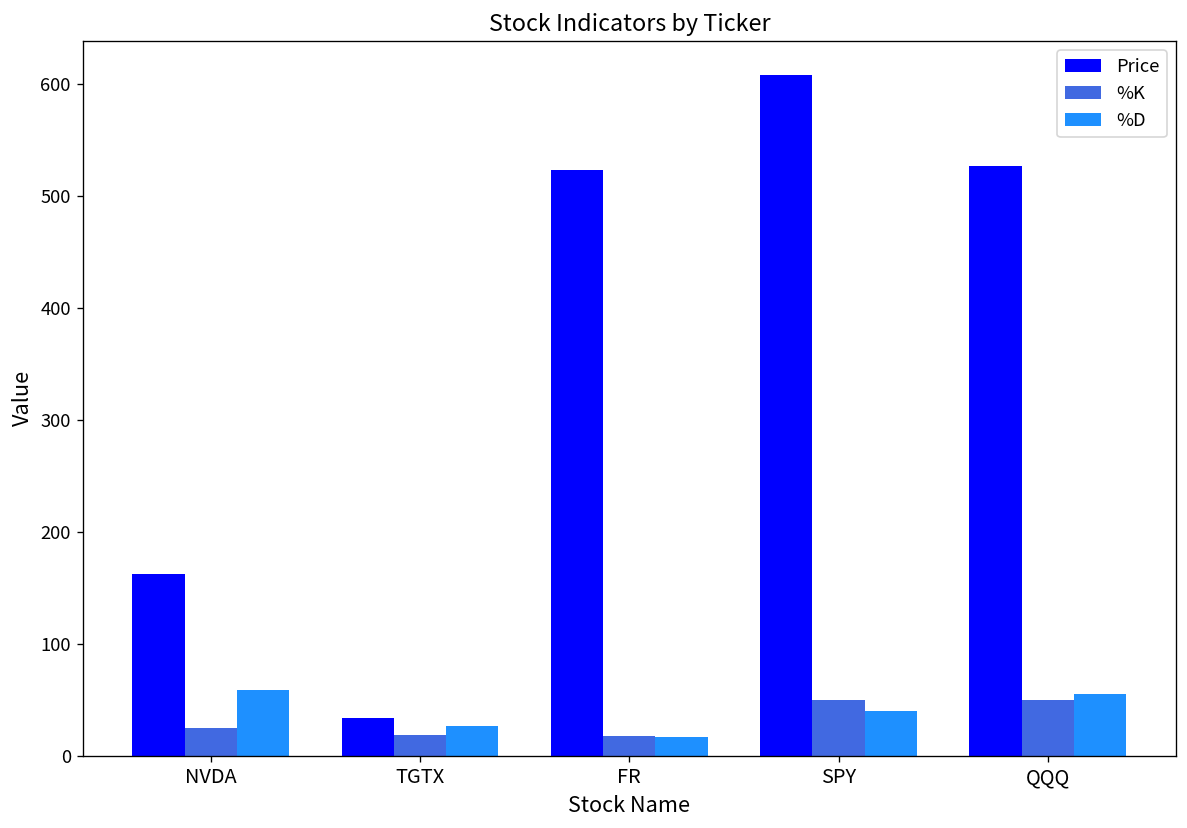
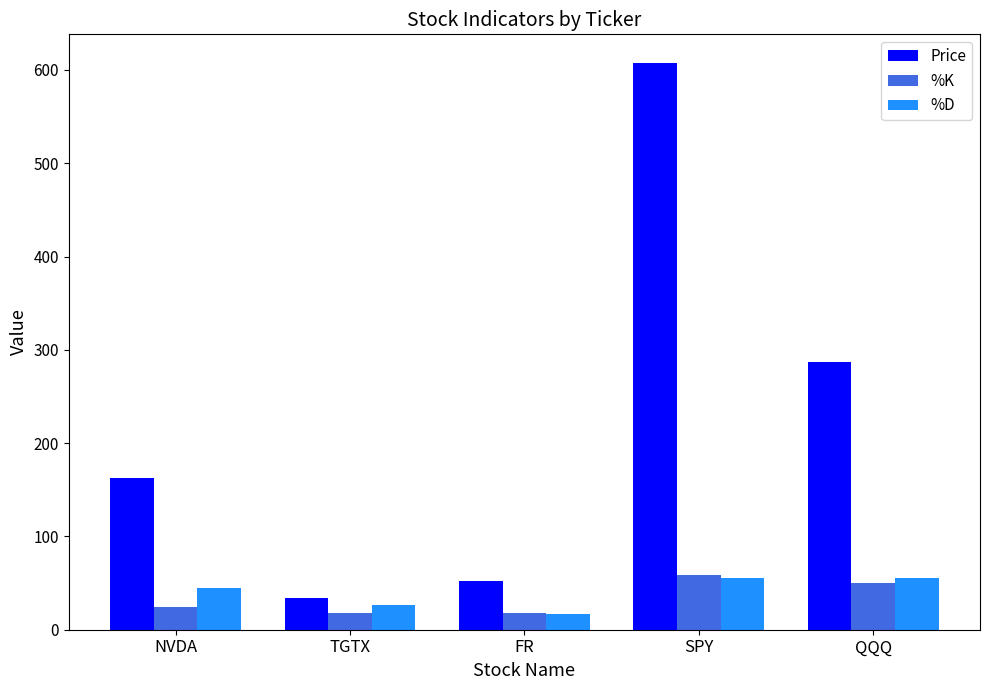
%D, NVDA: 60 -> 40
Price, FR: 520 -> 50
%K, SPY: 50 -> 60
%D, SPY: 40 -> 60
Price, QQQ: 530 -> 290
